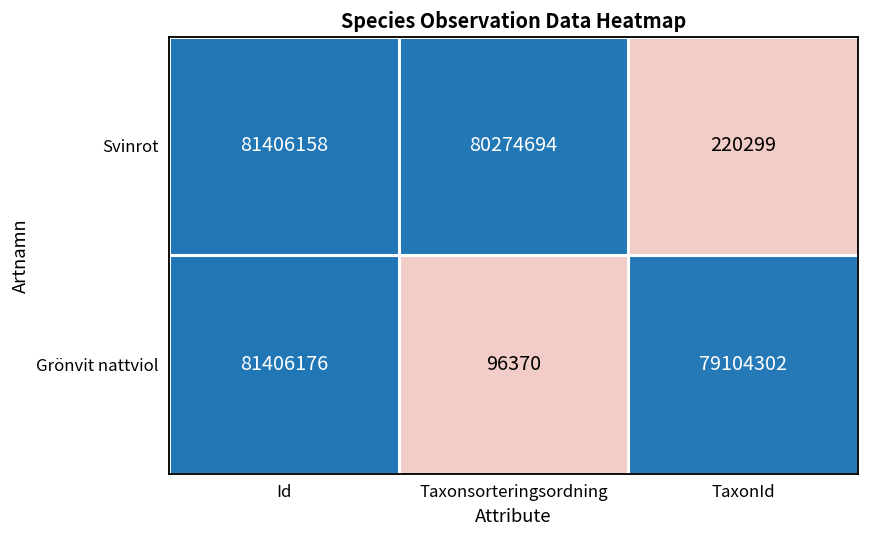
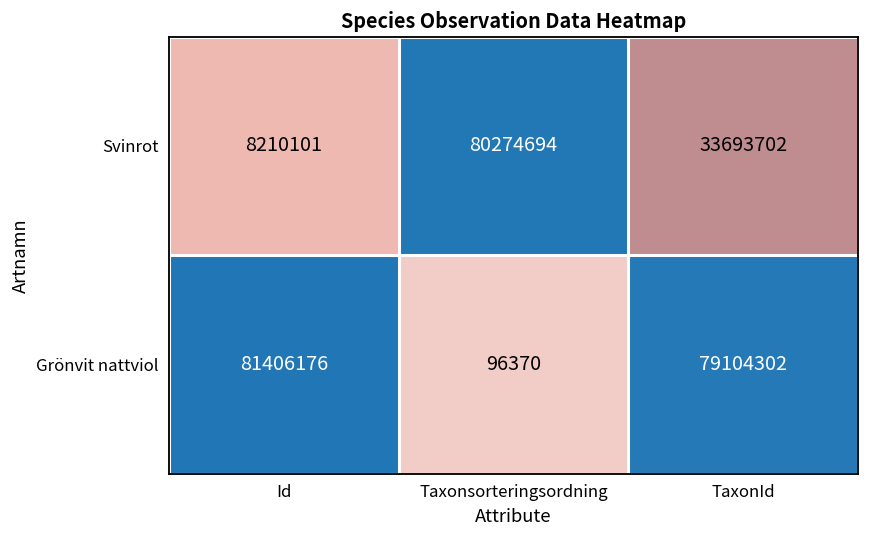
Svinrot, Id: 81406158 -> 8210101
Svinrot, TaxonId: 220299 -> 33693702
